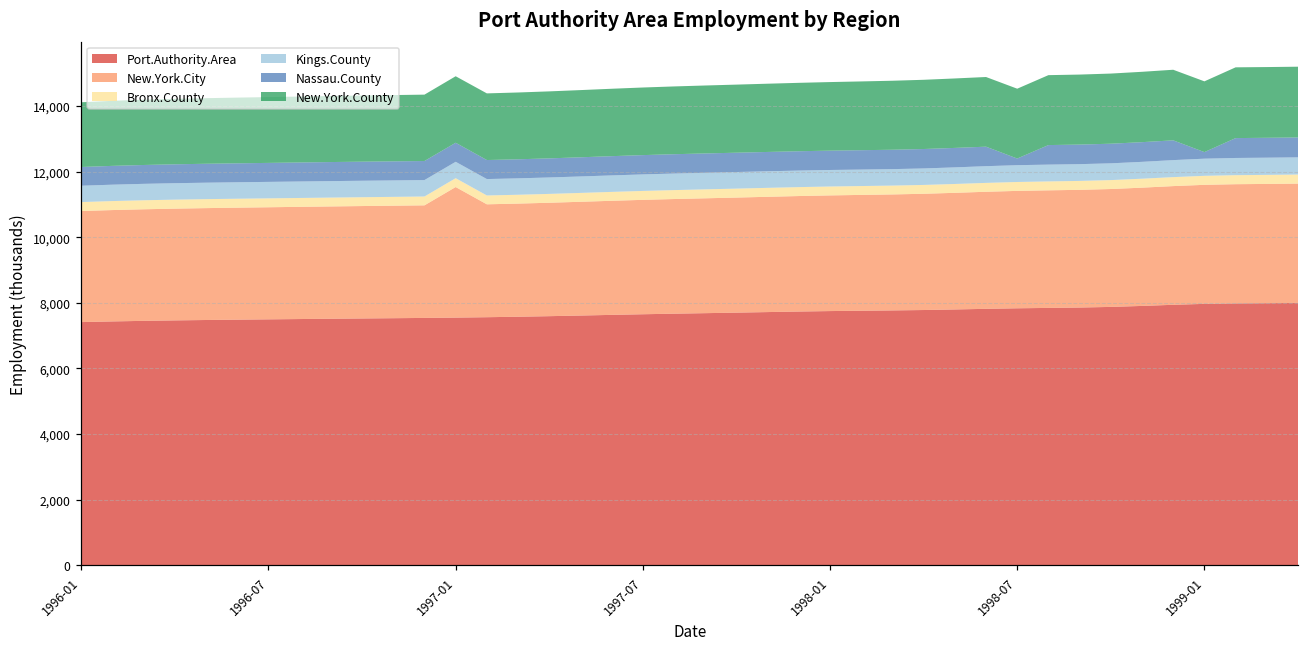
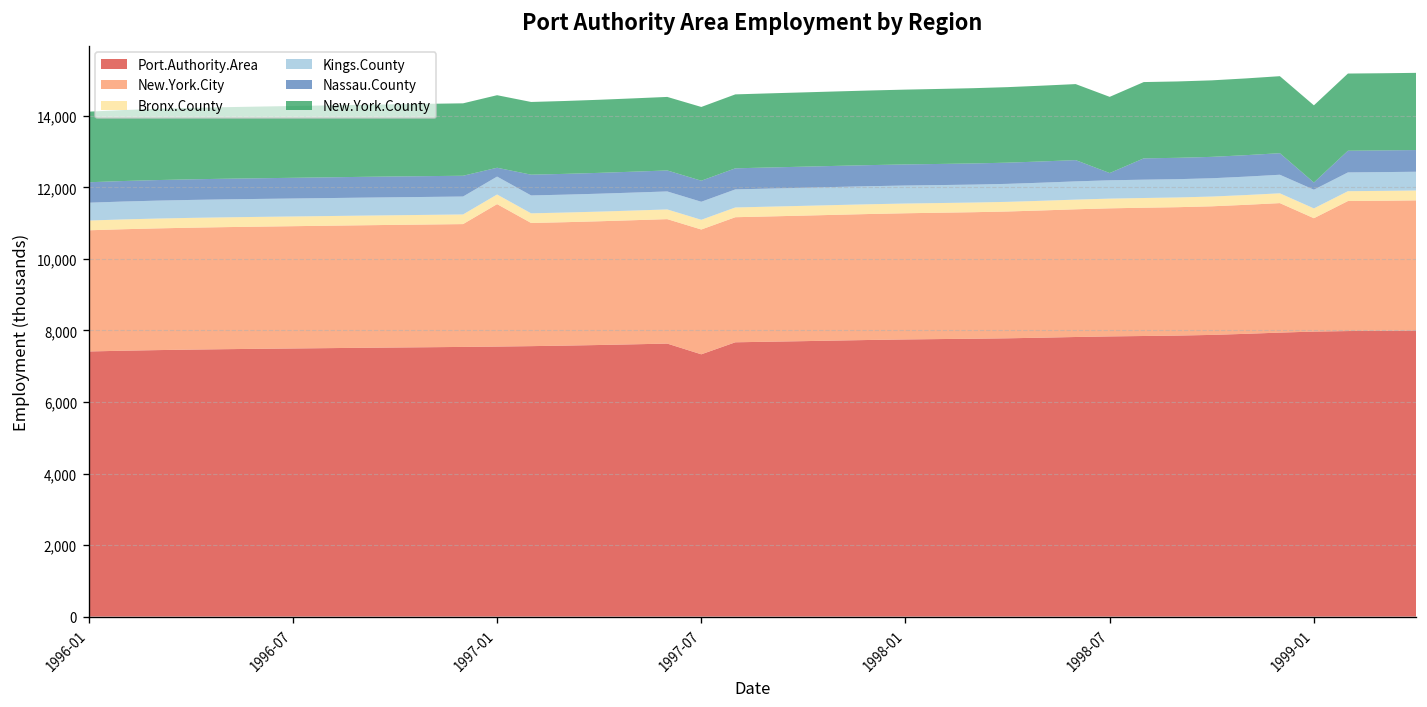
Nassau.County, 1997-01: 600 -> 200
Port.Authority.Area, 1997-07: 7,700 -> 7,300
New.York.City, 1999-01: 3,600 -> 3,200
